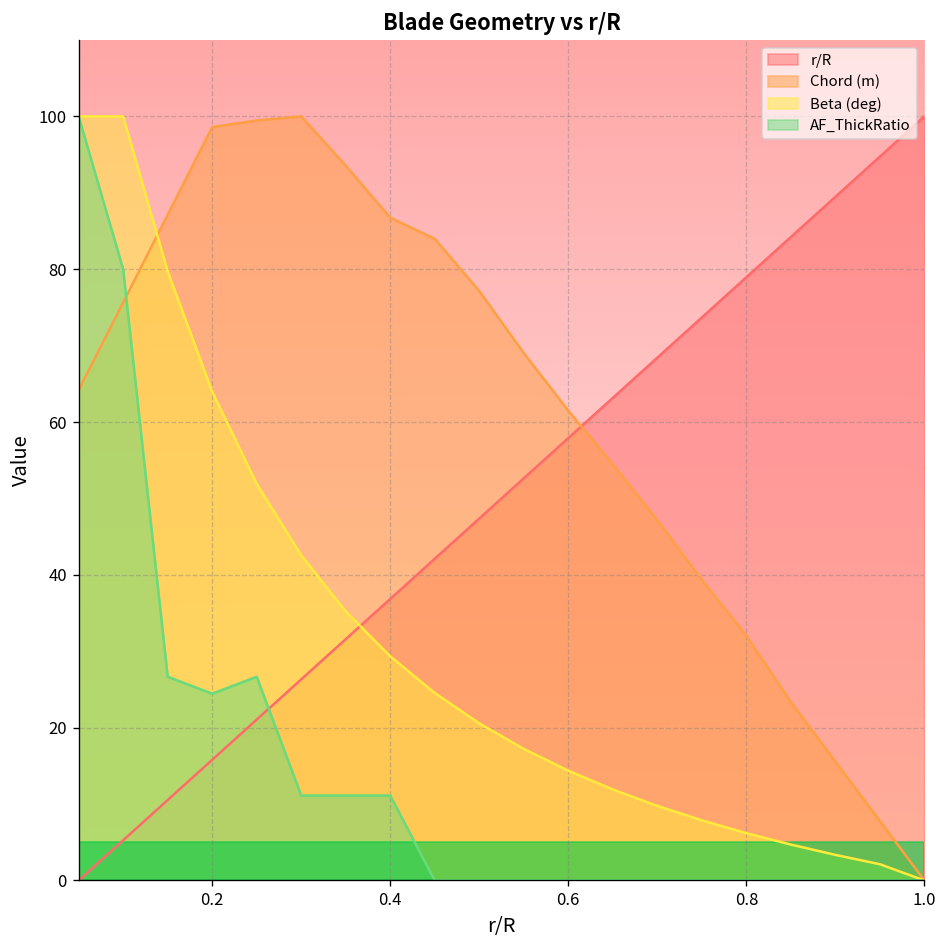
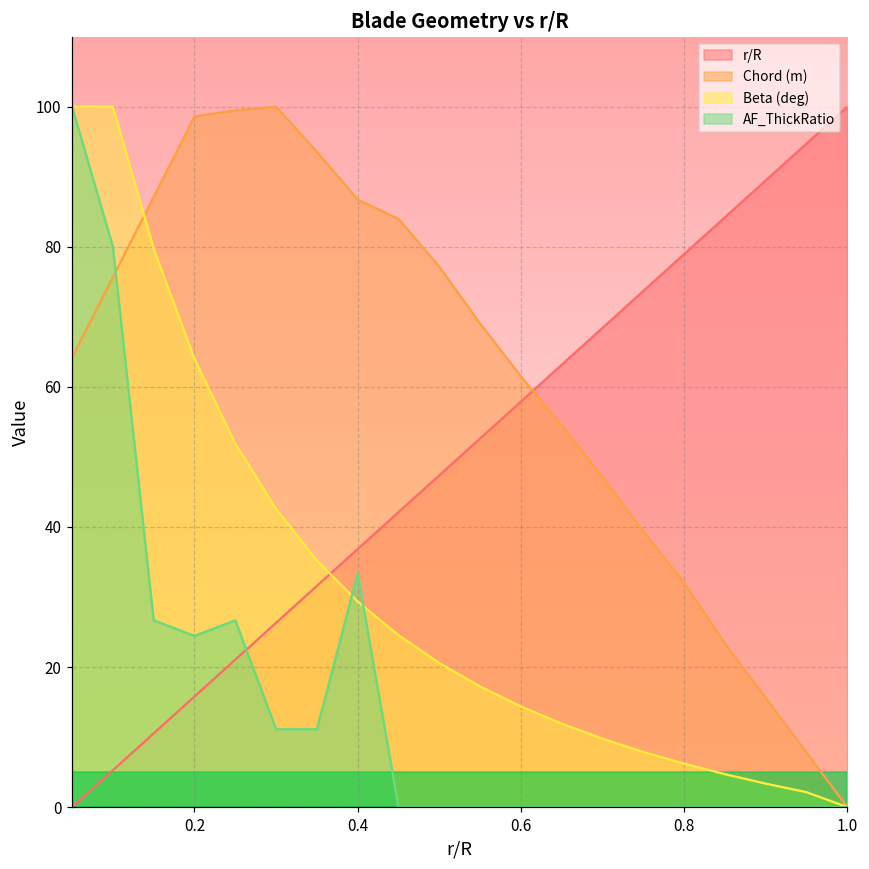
AF_ThickRatio, 0.4: 11 -> 33
